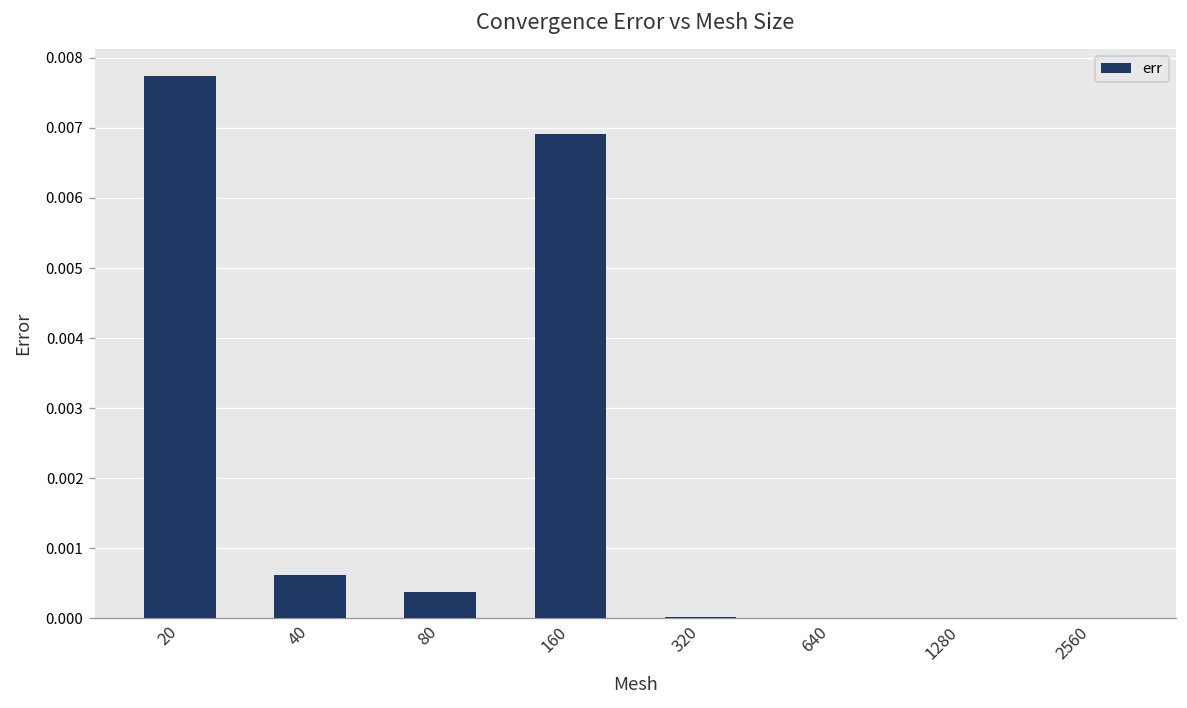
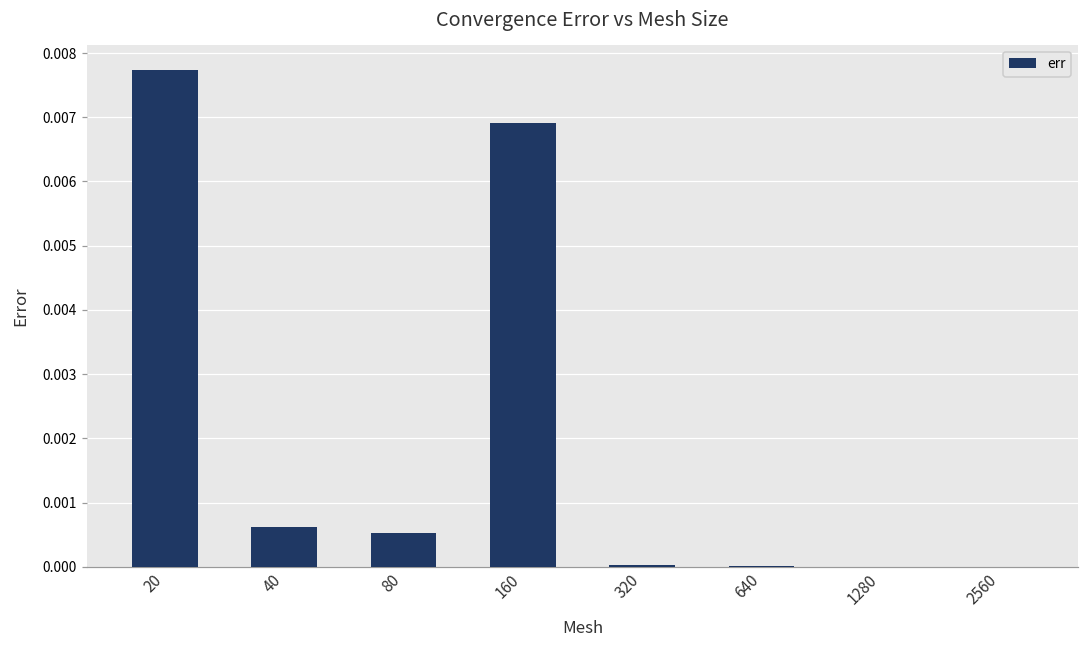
80: 0.0004 -> 0.0005
